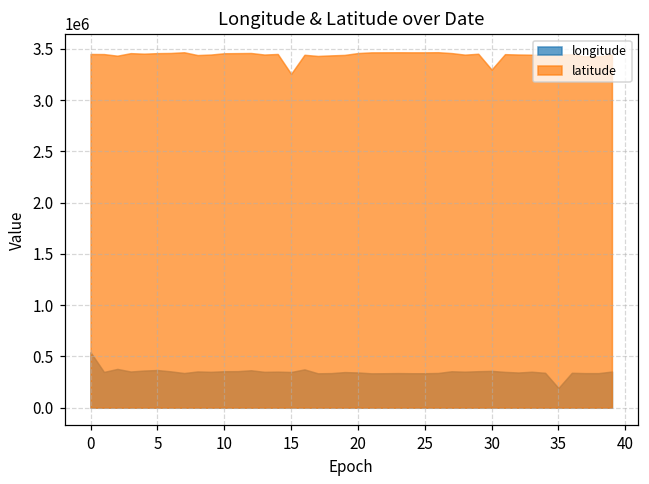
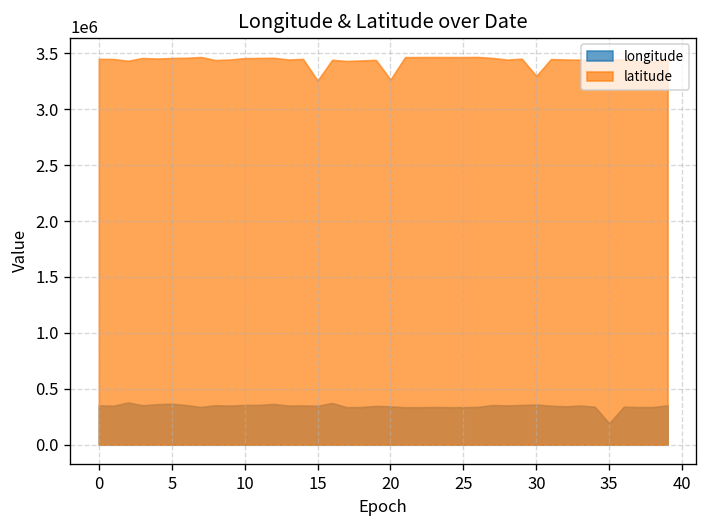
longitude, 0: 500000 -> 400000
latitude, 20: 3500000 -> 3300000
